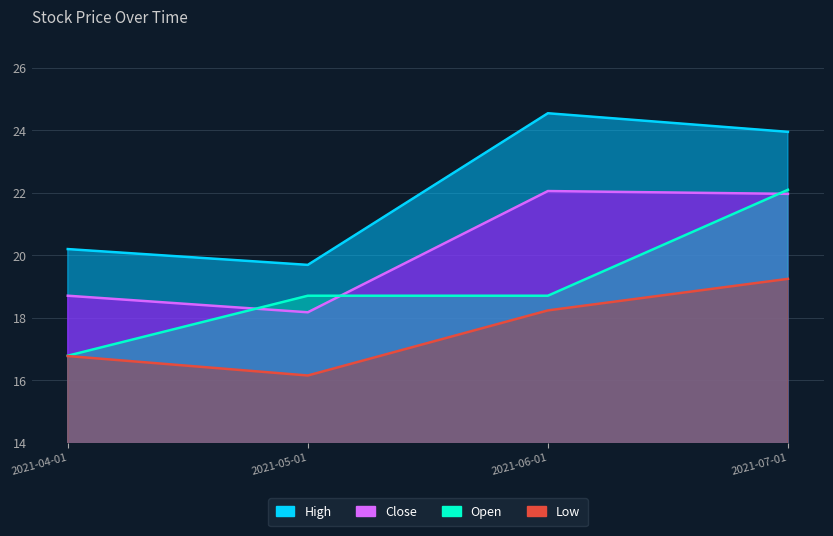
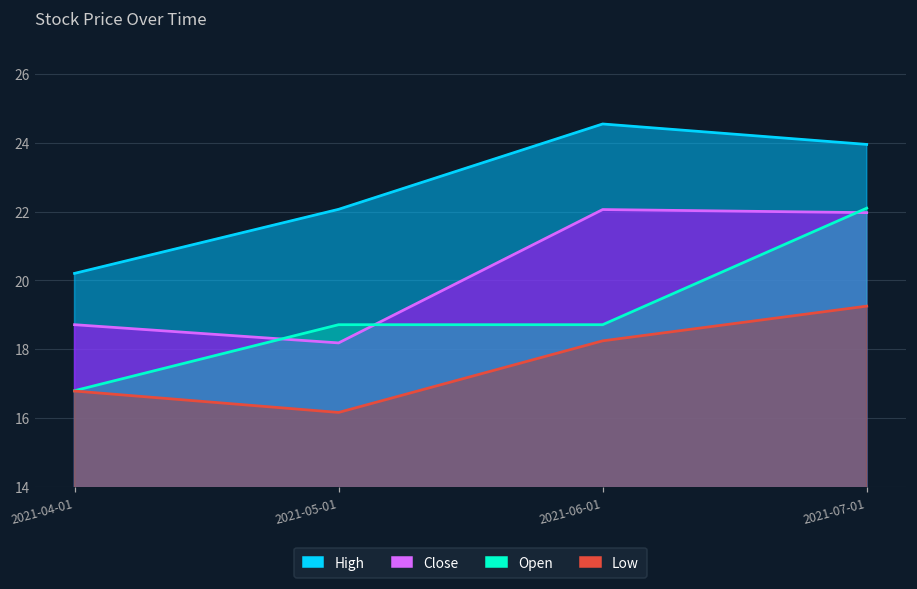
High, 2021-05-01: 19.7 -> 22.1
